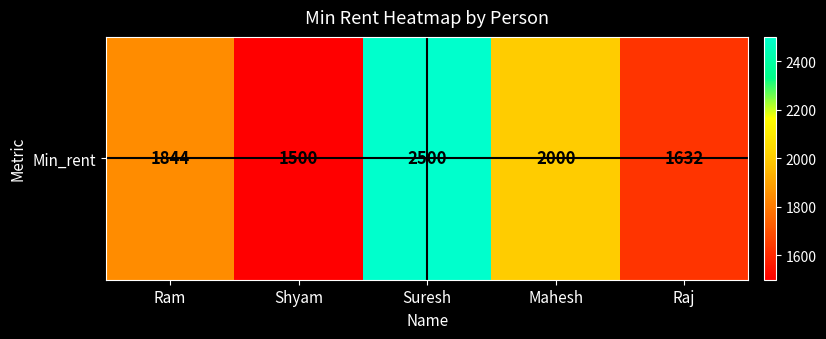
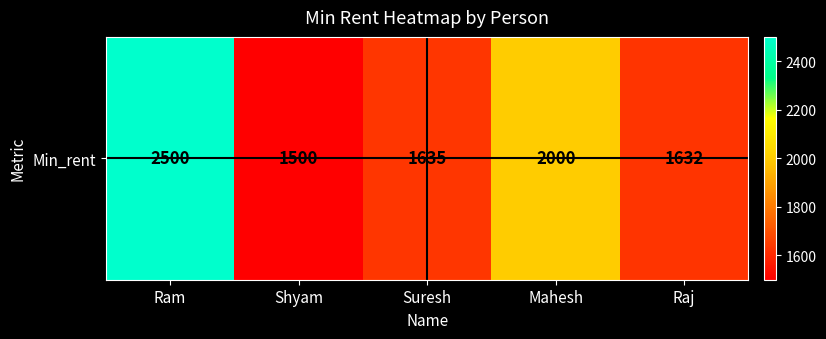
Min_rent, Ram: 1844 -> 2500
Min_rent, Suresh: 2500 -> 1635
